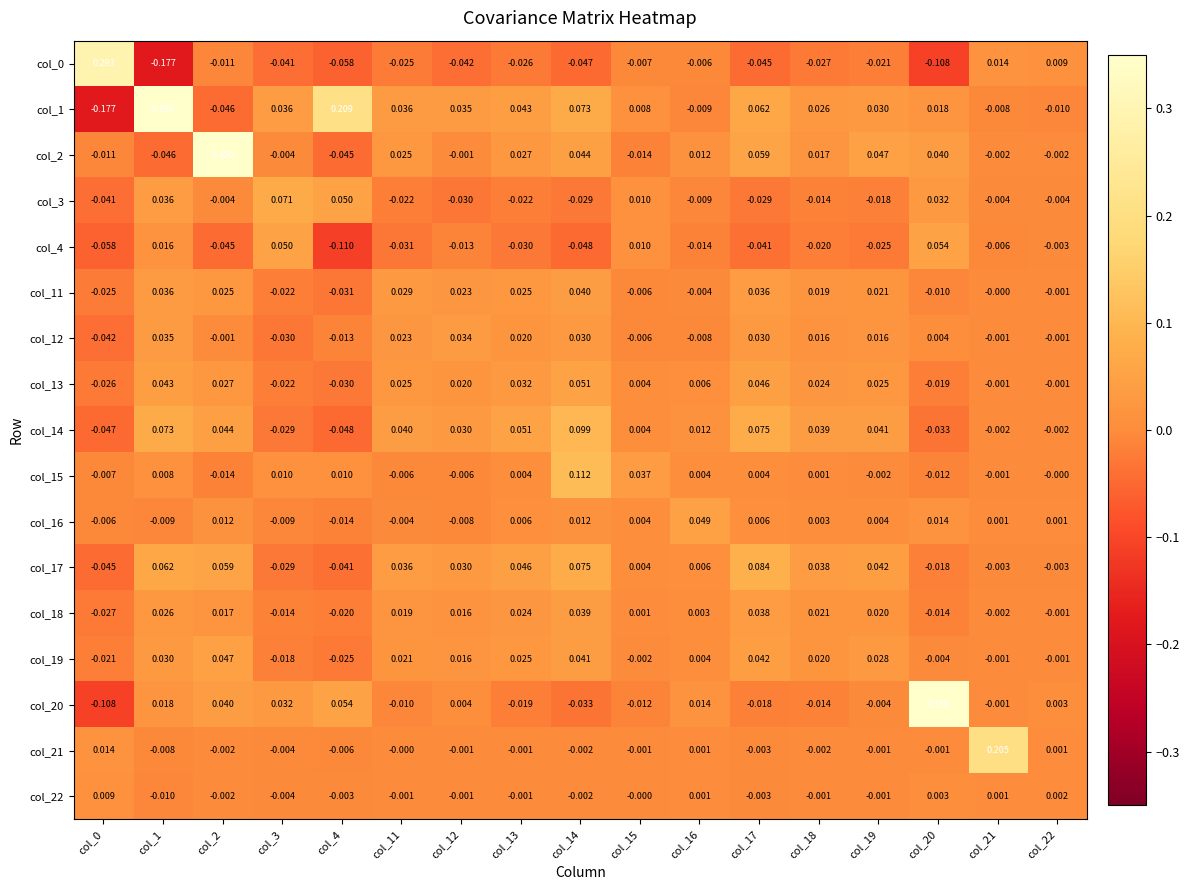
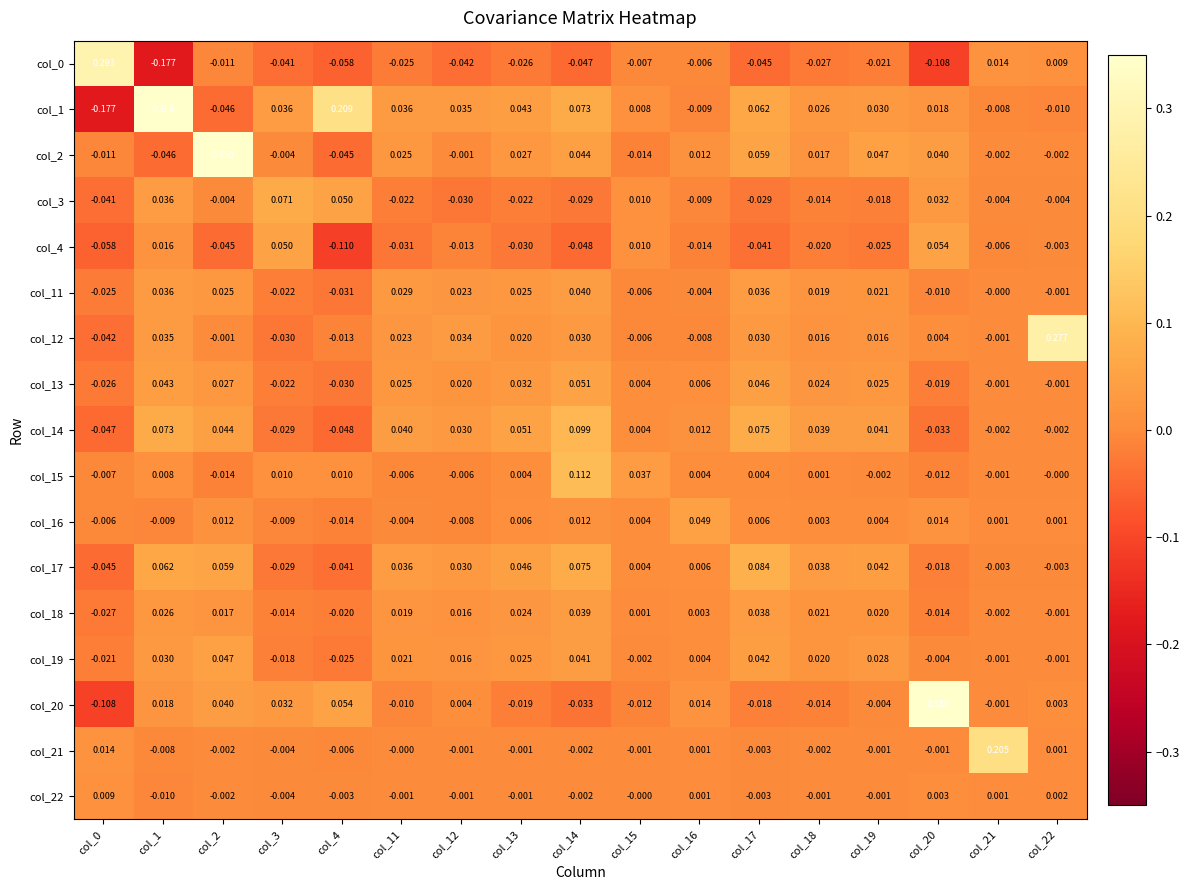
col_12, col_22: -0.001 -> 0.277
